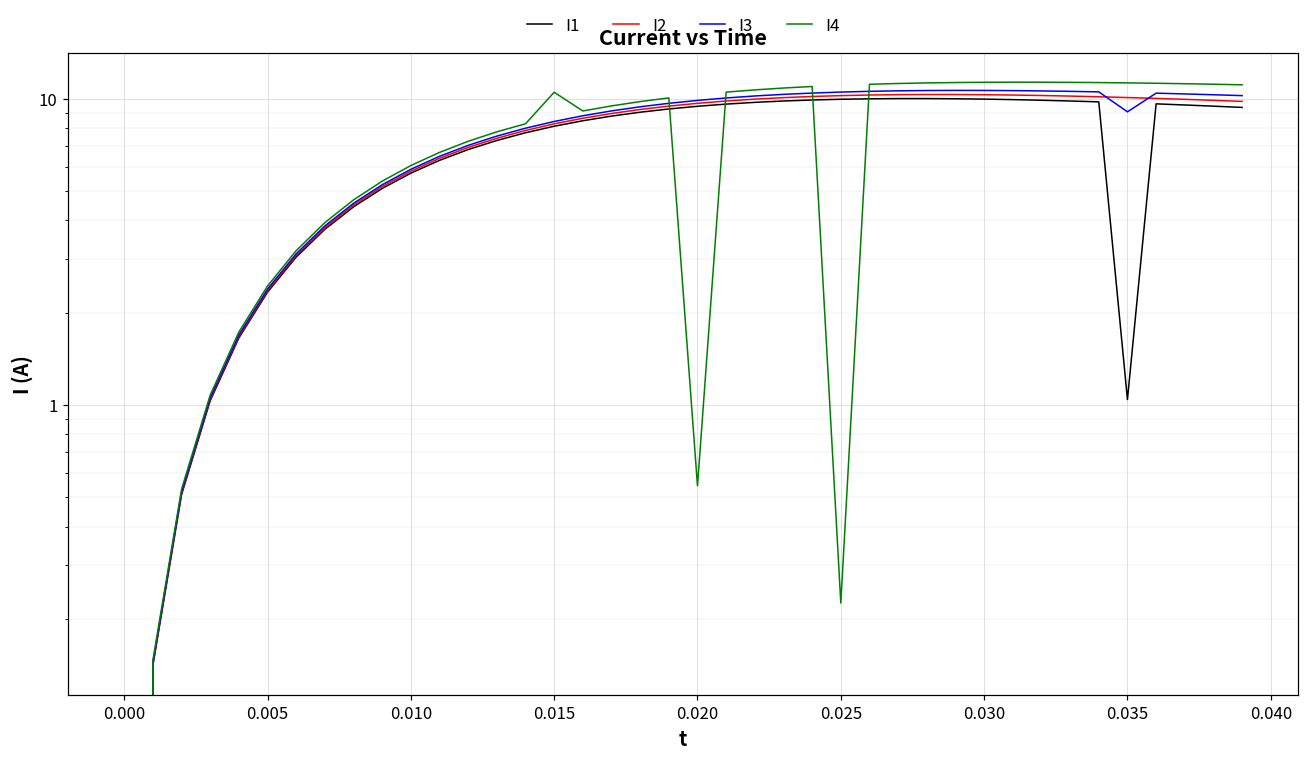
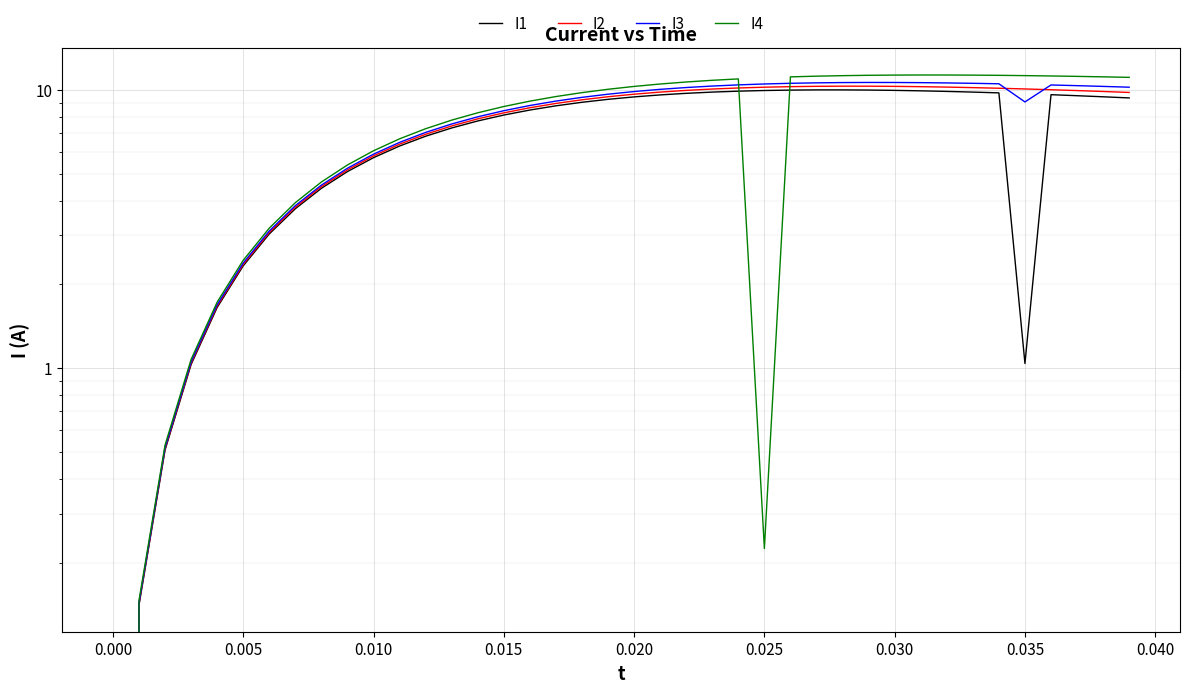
I4, 0.015: 10.5 -> 8.7
I4, 0.020: 0.54 -> 10.3
